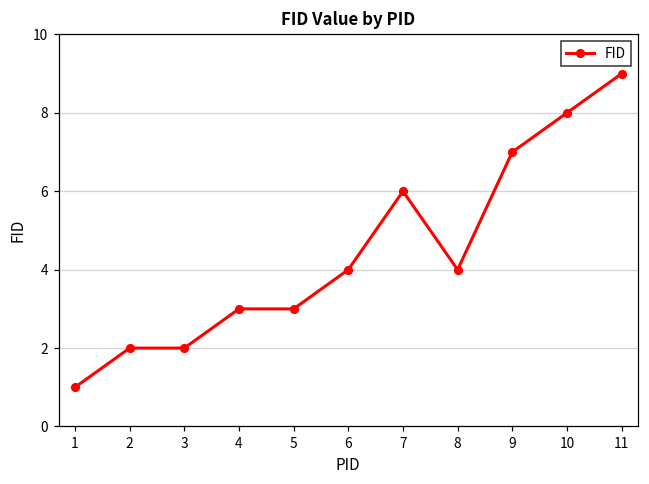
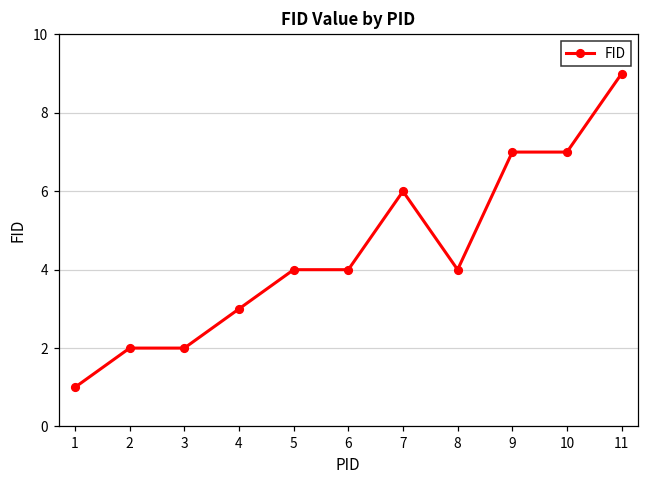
5: 3 -> 4
10: 8 -> 7
